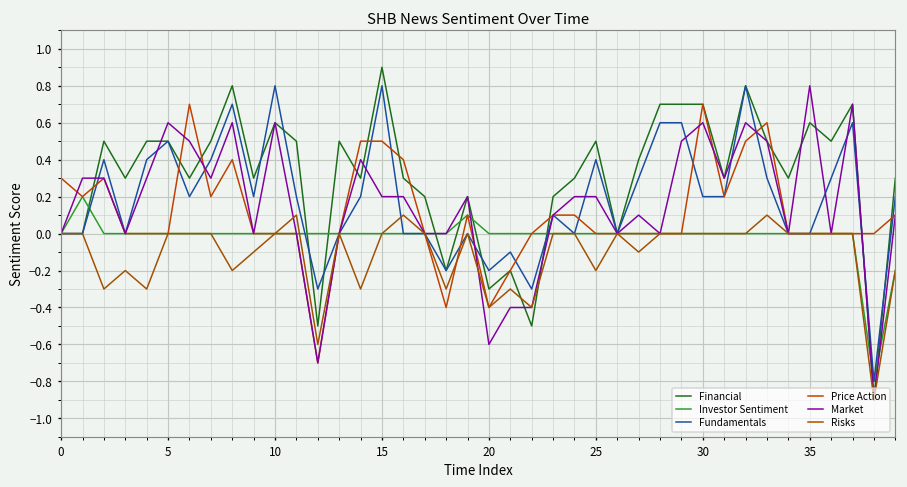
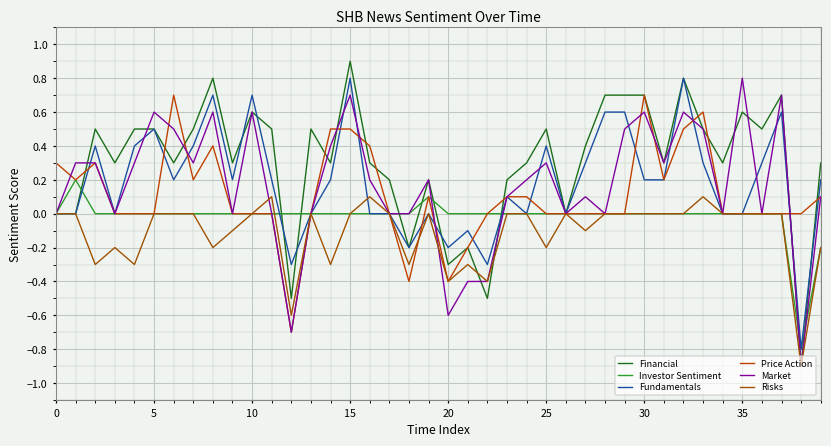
Fundamentals, 10: 0.8 -> 0.7
Market, 15: 0.2 -> 0.7
Market, 25: 0.2 -> 0.3
